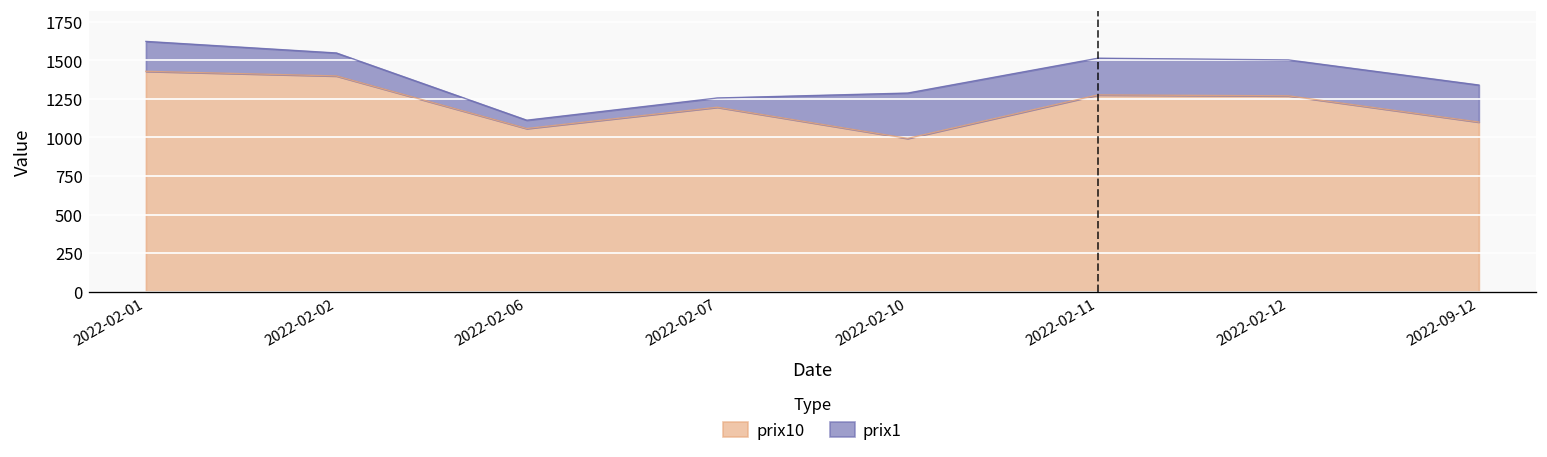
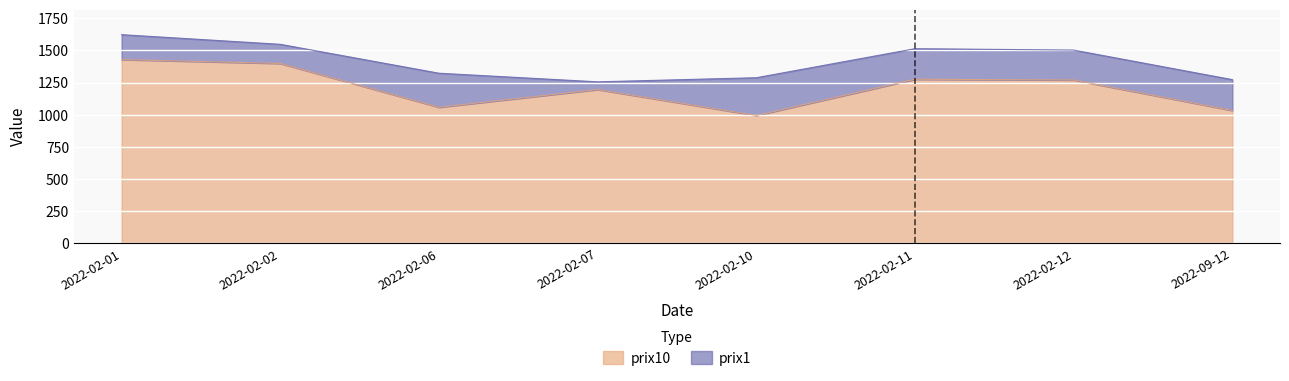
prix1, 2022-02-06: 50 -> 270
prix10, 2022-09-12: 1100 -> 1030
